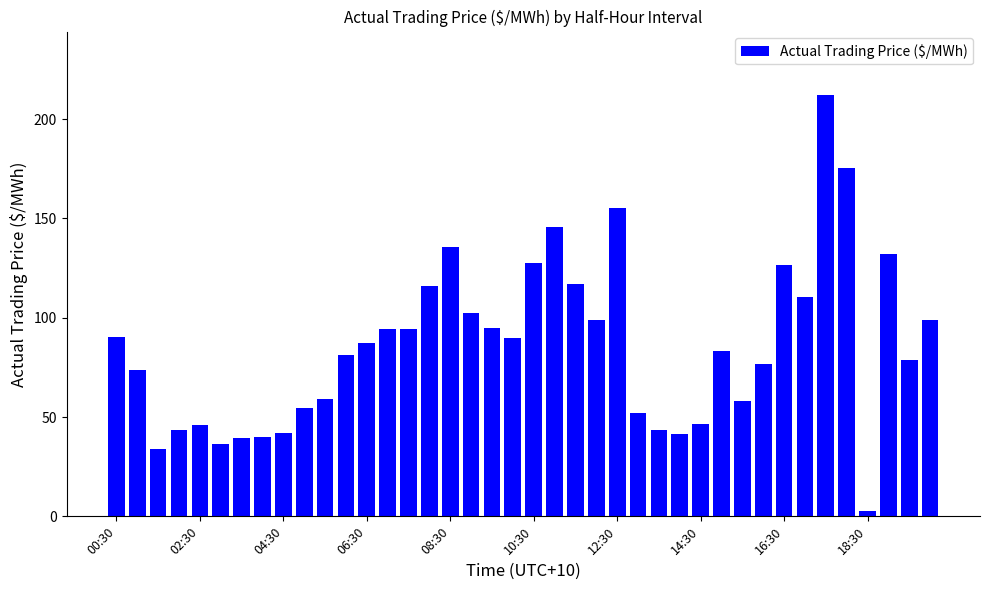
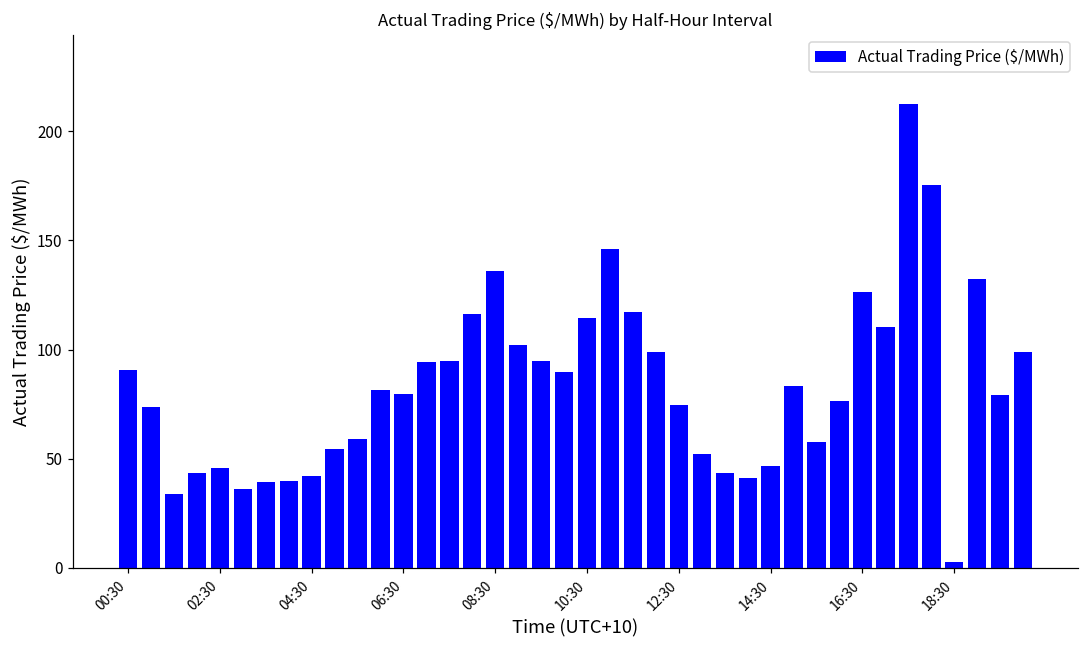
06:30: 87 -> 79
10:30: 128 -> 114
12:30: 155 -> 75
